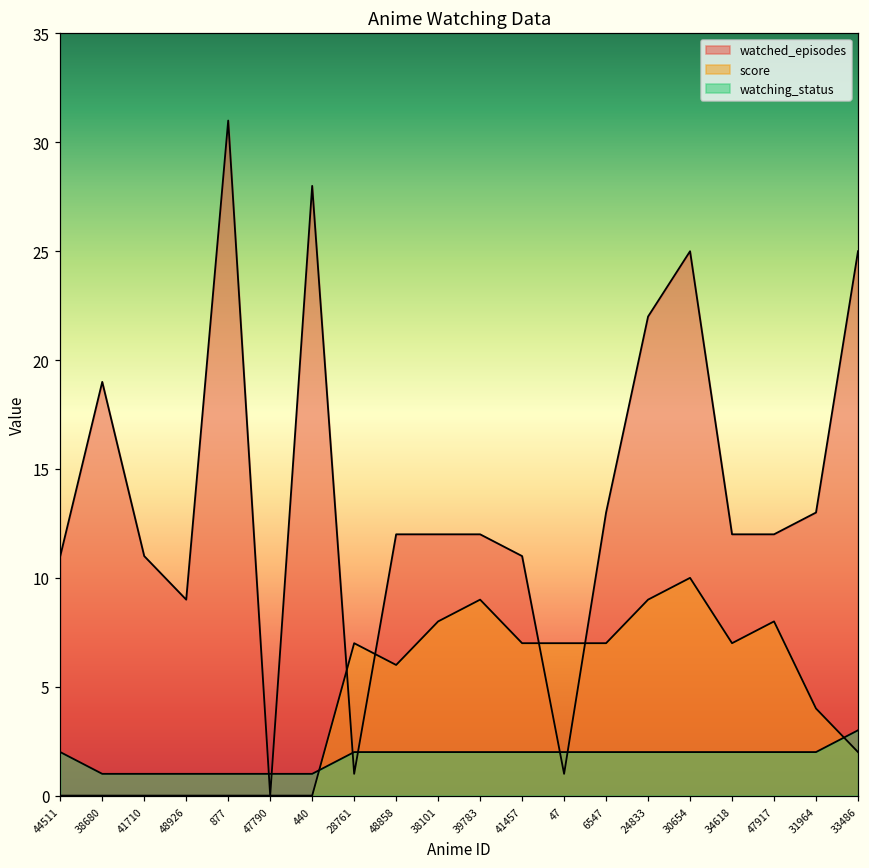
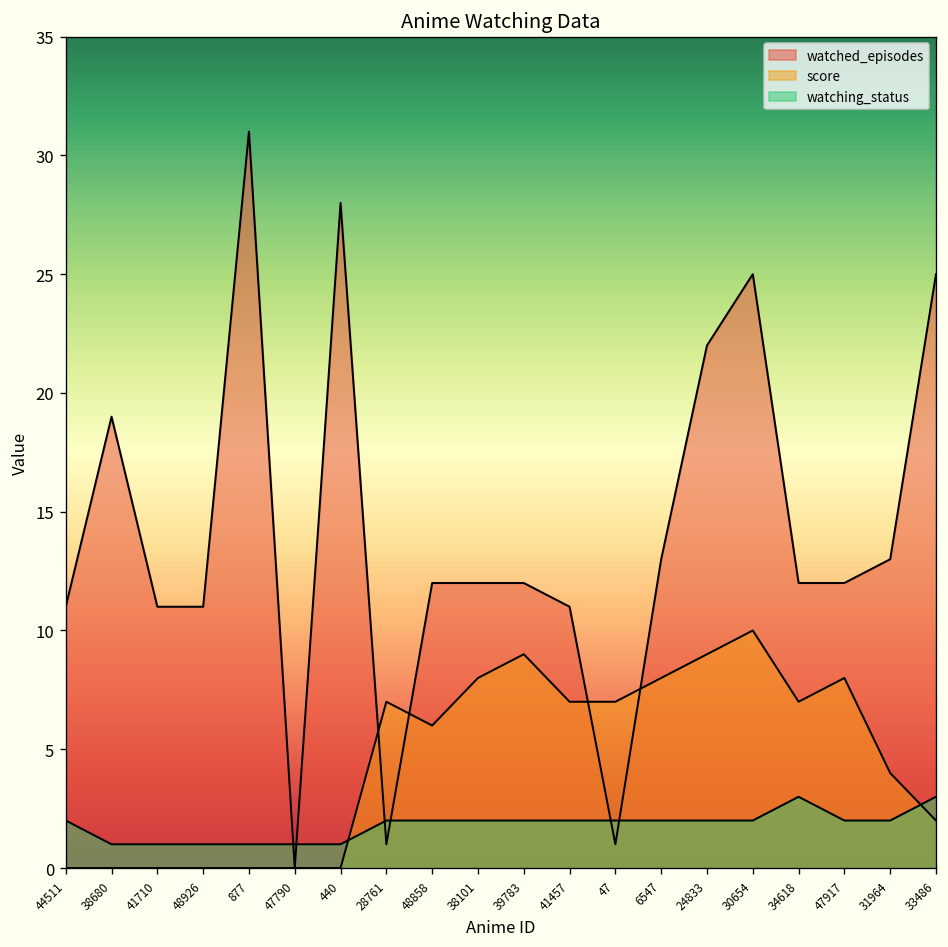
watched_episodes, 48926: 9 -> 11
score, 6547: 7 -> 8
watching_status, 34618: 2 -> 3
